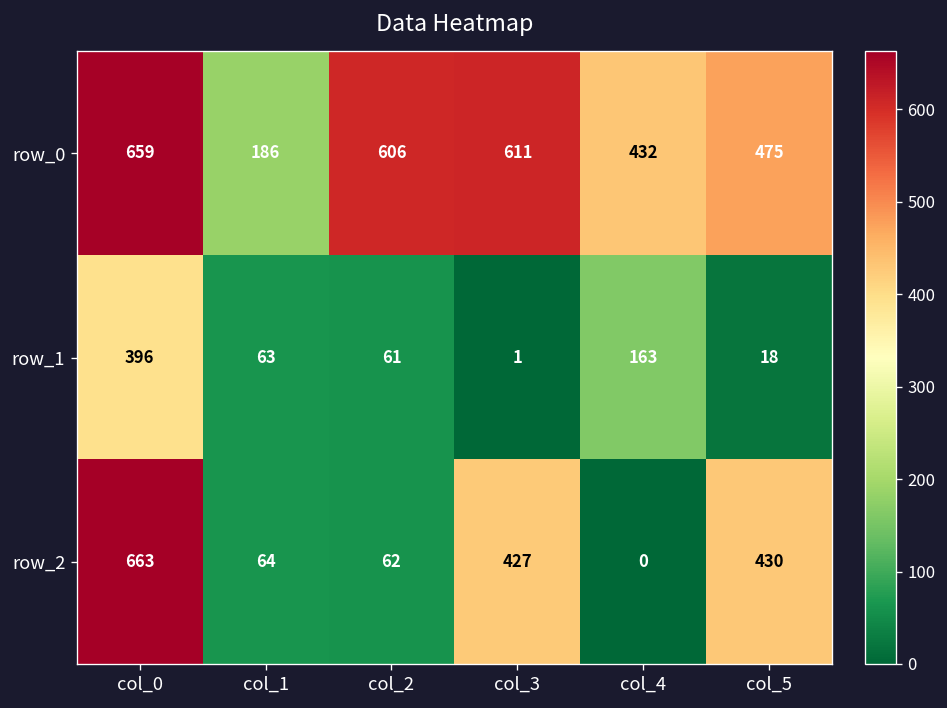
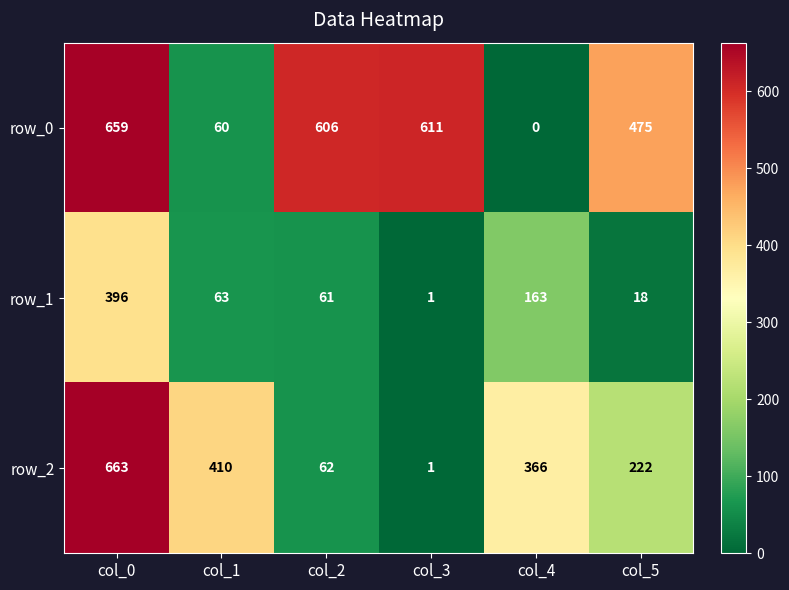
row_0, col_1: 186 -> 60
row_0, col_4: 432 -> 0
row_2, col_1: 64 -> 410
row_2, col_3: 427 -> 1
row_2, col_4: 0 -> 366
row_2, col_5: 430 -> 222
